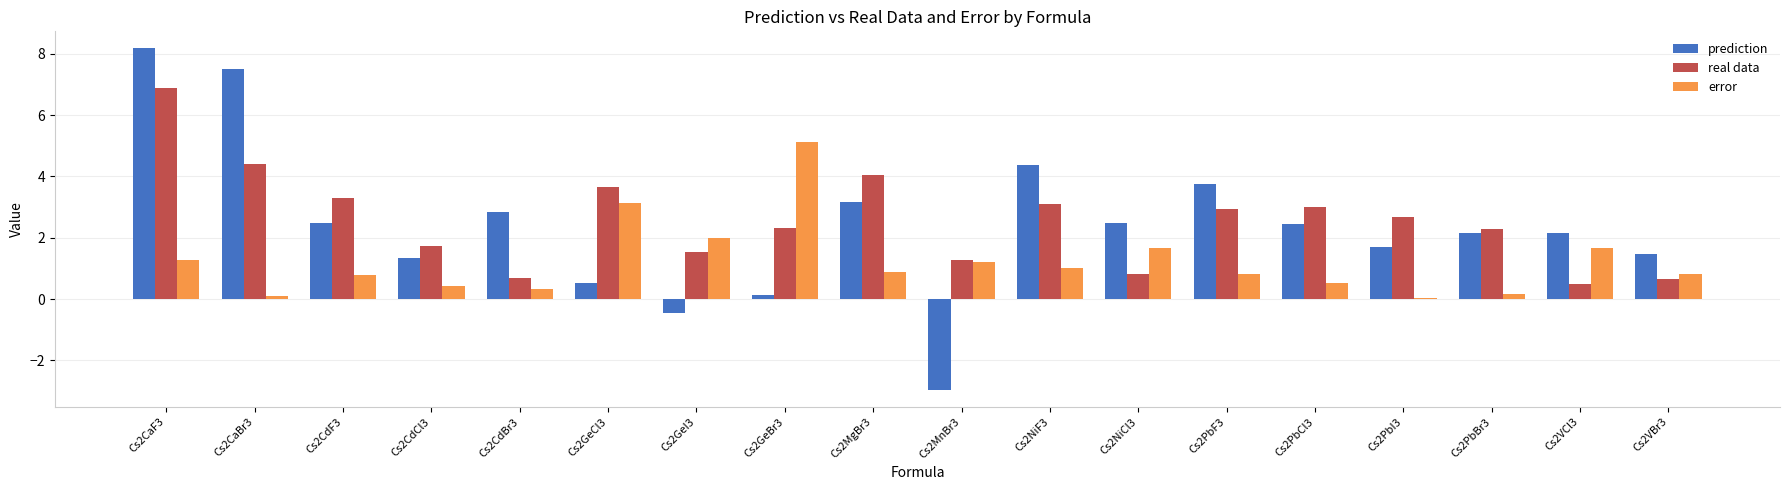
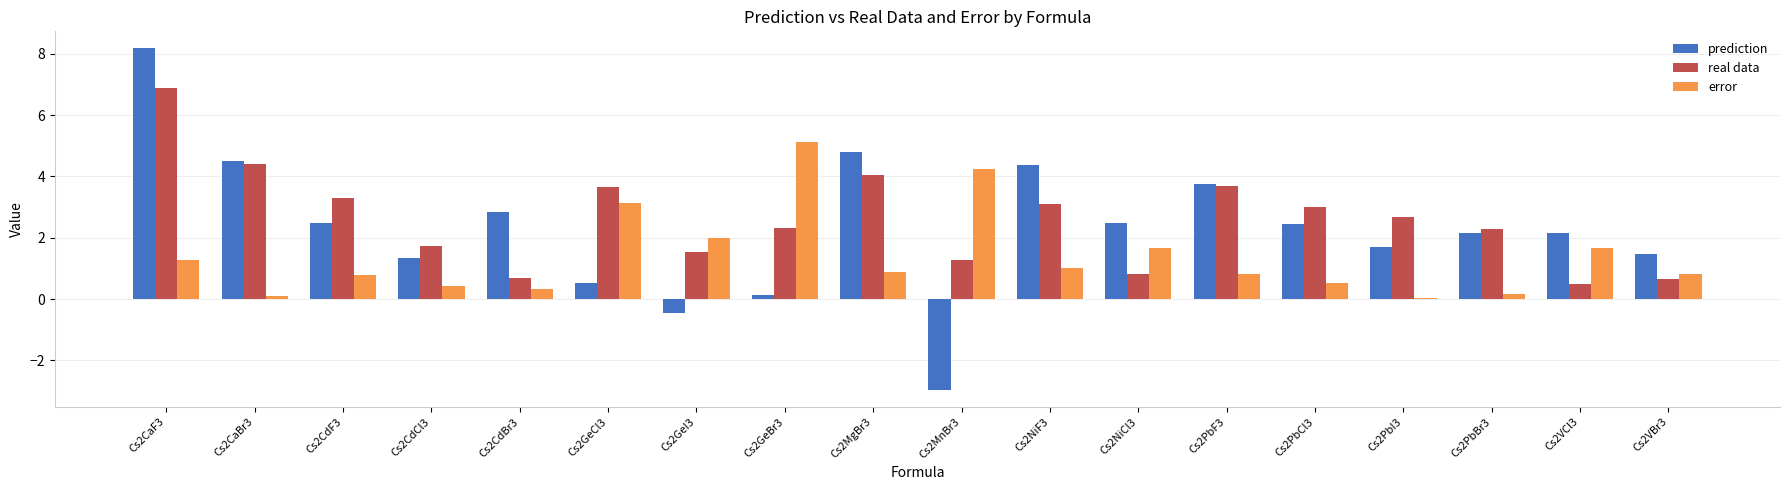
prediction, Cs2CaBr3: 7.5 -> 4.5
prediction, Cs2MgBr3: 3.2 -> 4.8
error, Cs2MnBr3: 1.2 -> 4.3
real data, Cs2PbF3: 2.9 -> 3.7
